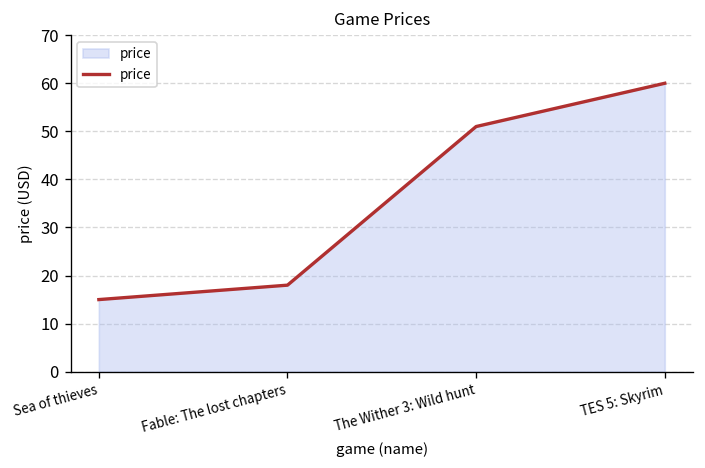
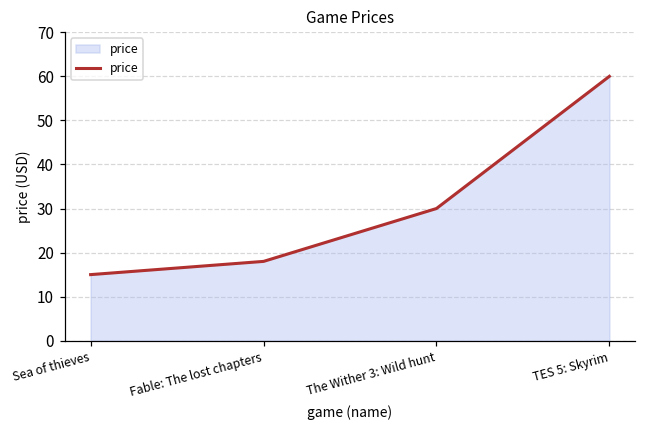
The Wither 3: Wild hunt: 51 -> 30
